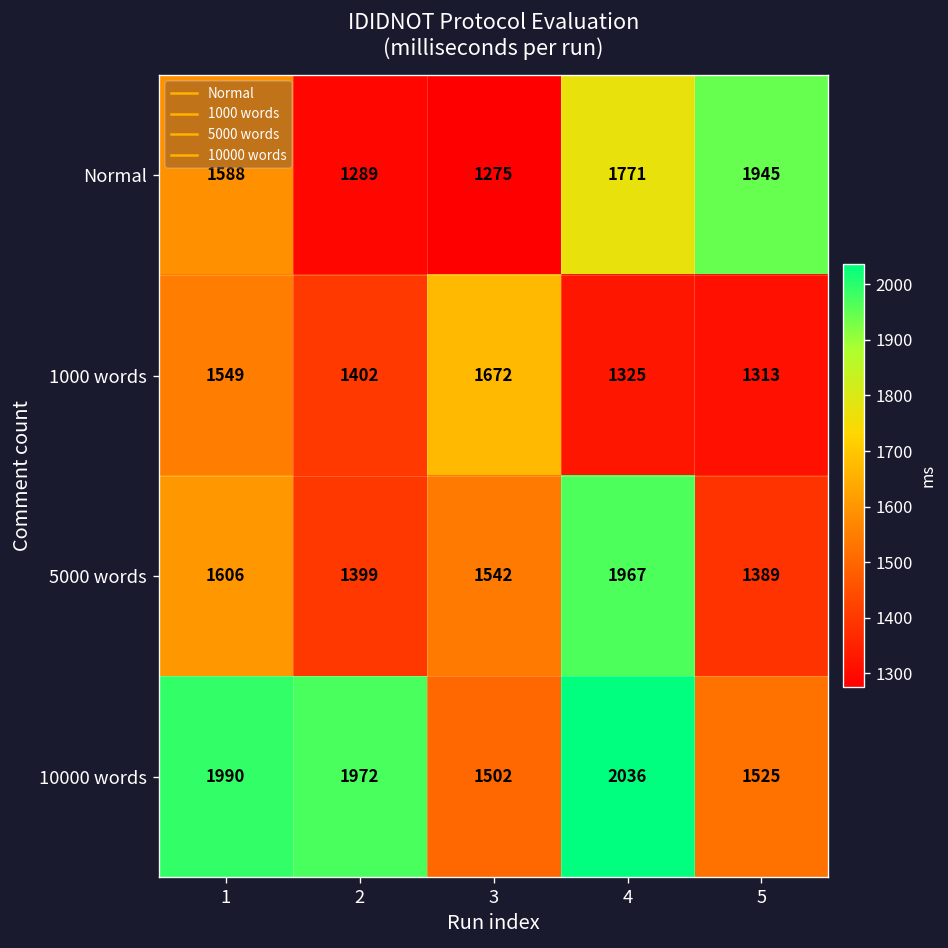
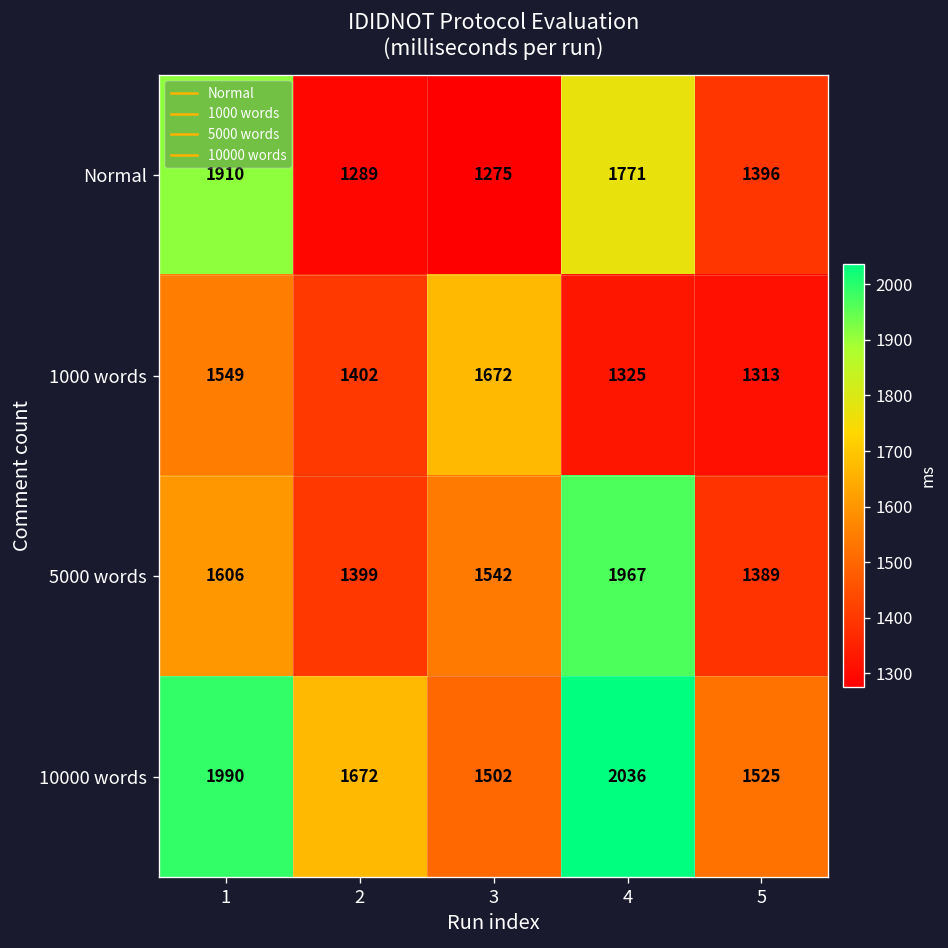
Normal, 1: 1588 -> 1910
Normal, 5: 1945 -> 1396
10000 words, 2: 1972 -> 1672
